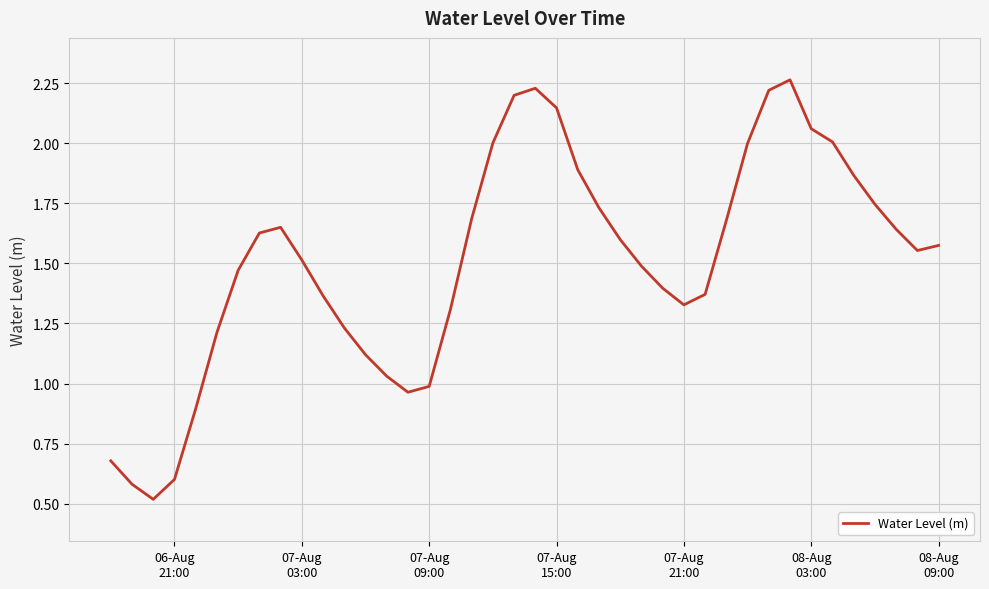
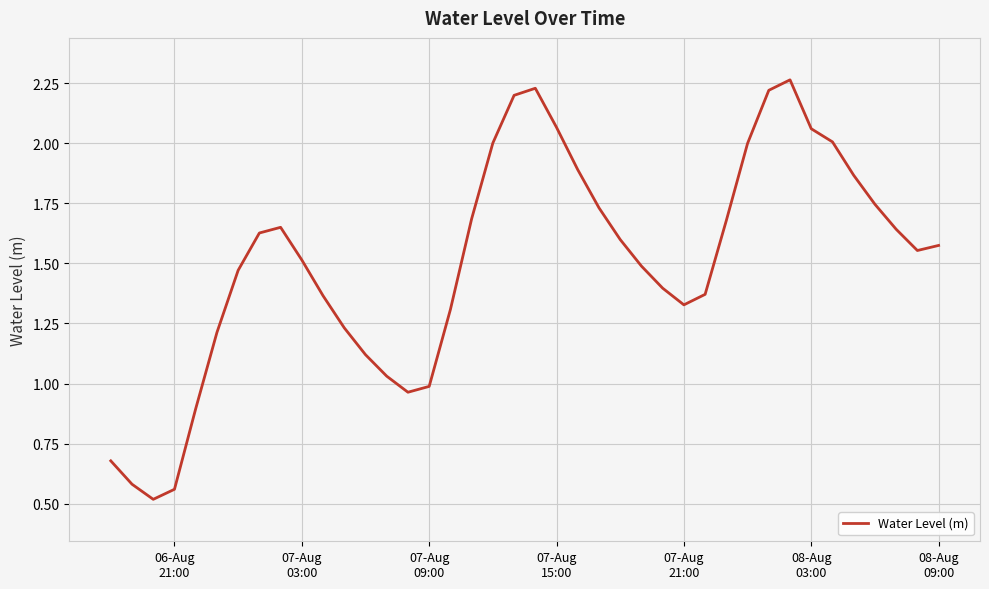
06-Aug 21:00: 0.60 -> 0.56
07-Aug 15:00: 2.15 -> 2.07
